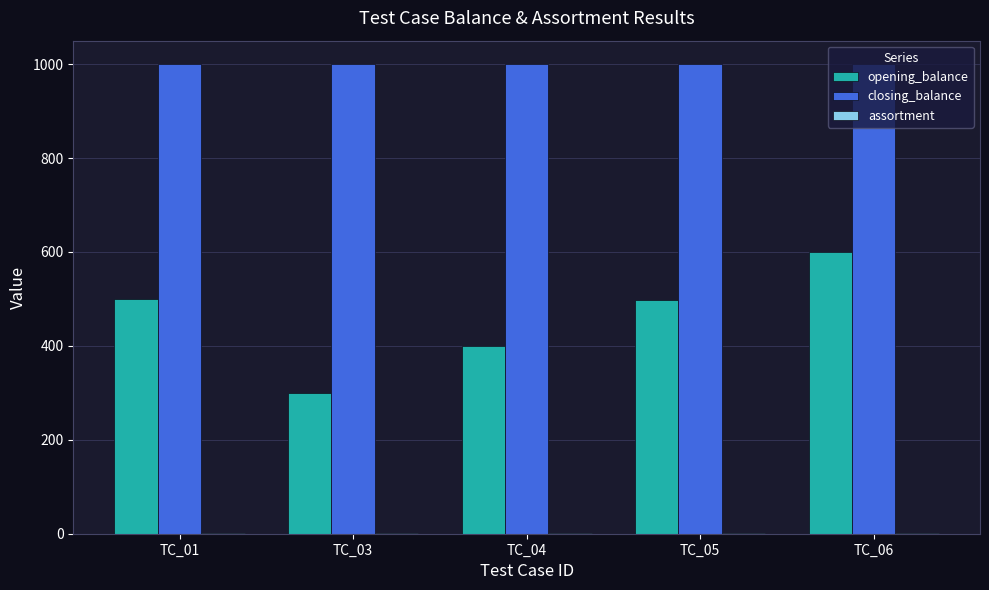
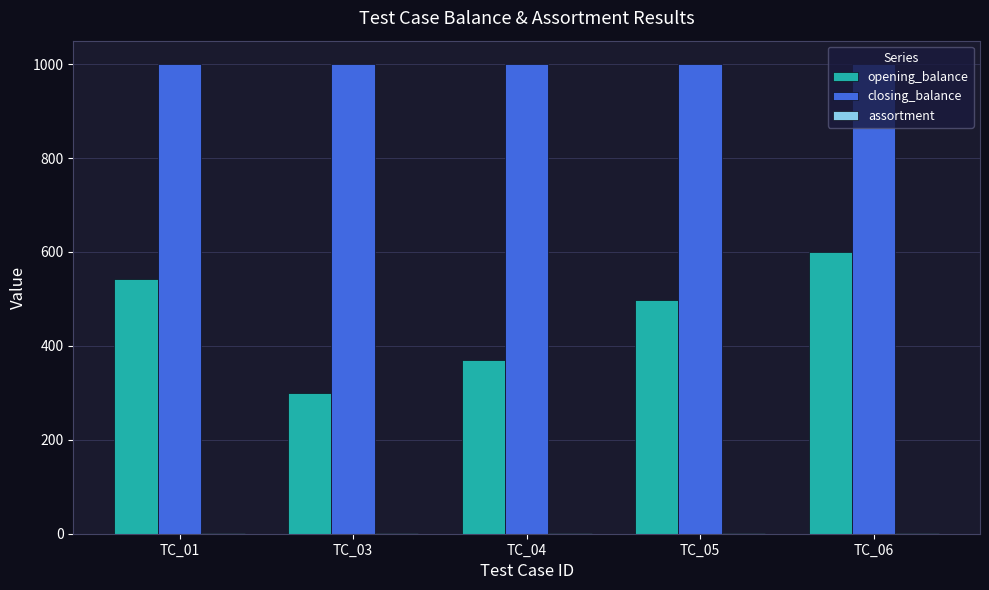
opening_balance, TC_01: 500 -> 540
opening_balance, TC_04: 400 -> 370
